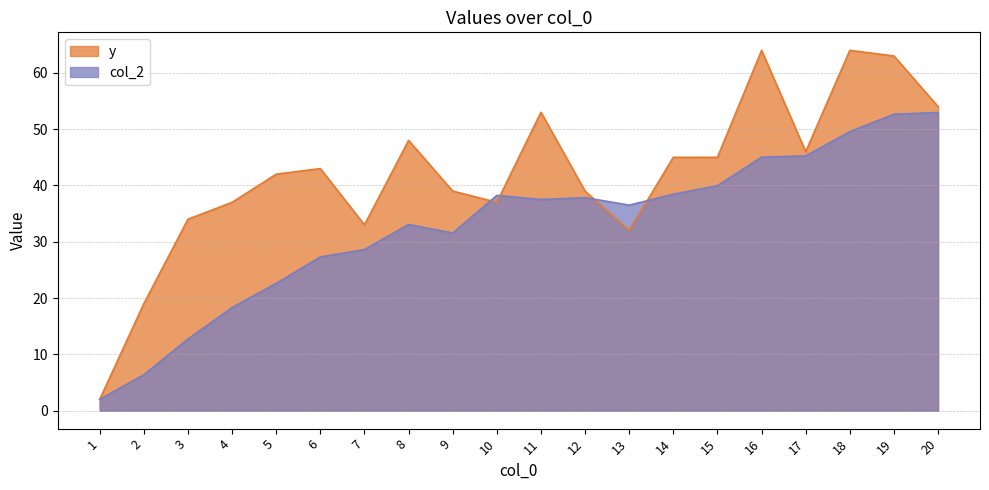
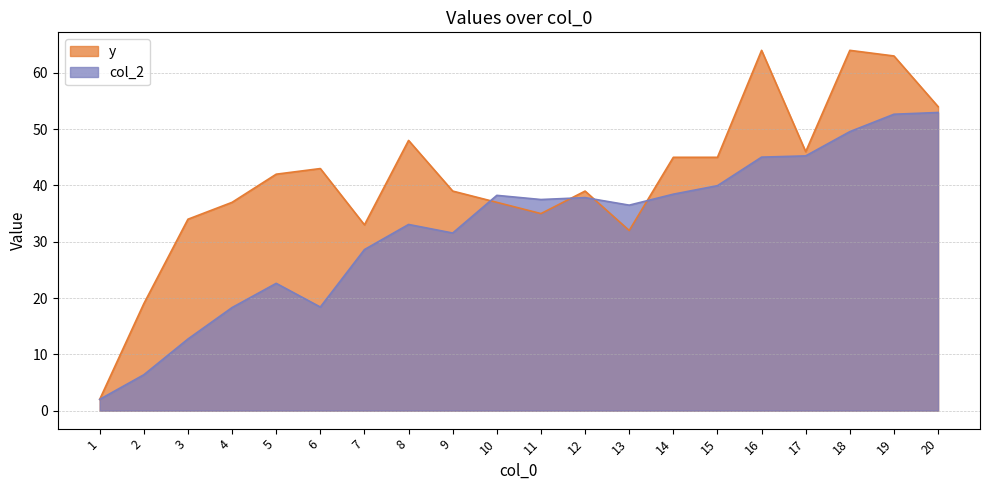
col_2, 6: 27 -> 18
y, 11: 53 -> 35
